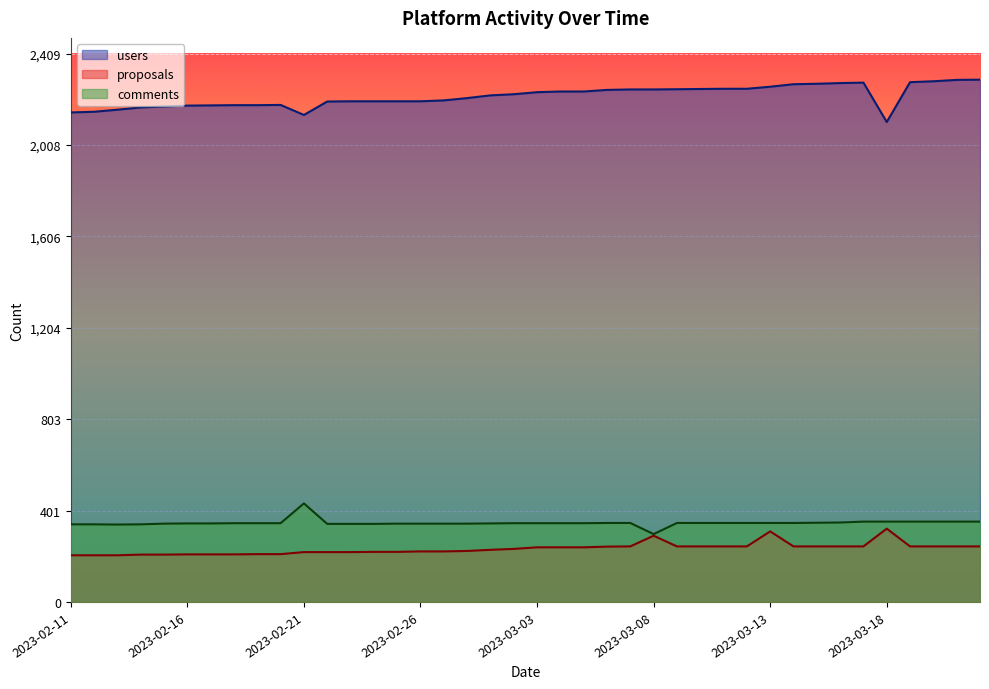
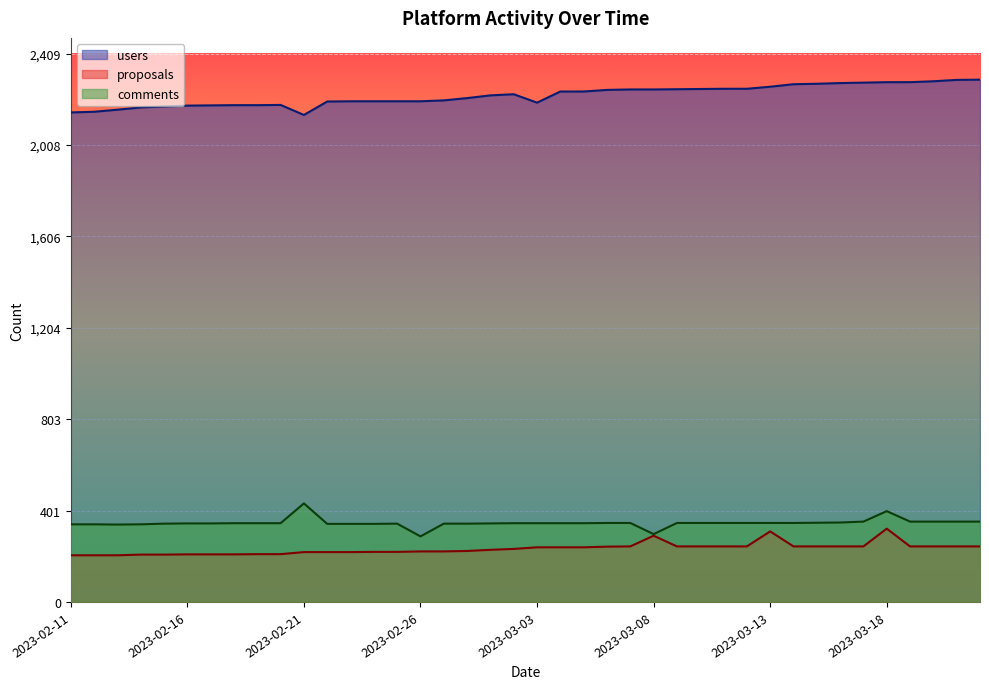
comments, 2023-02-26: 340 -> 290
users, 2023-03-03: 2,240 -> 2,190
users, 2023-03-18: 2,110 -> 2,280
comments, 2023-03-18: 350 -> 400
